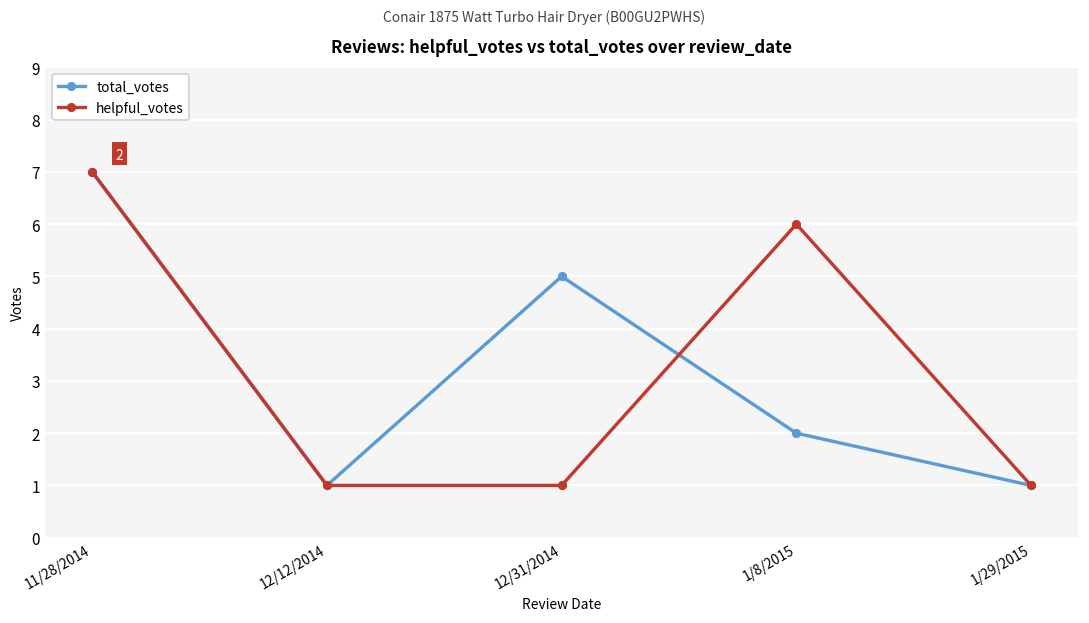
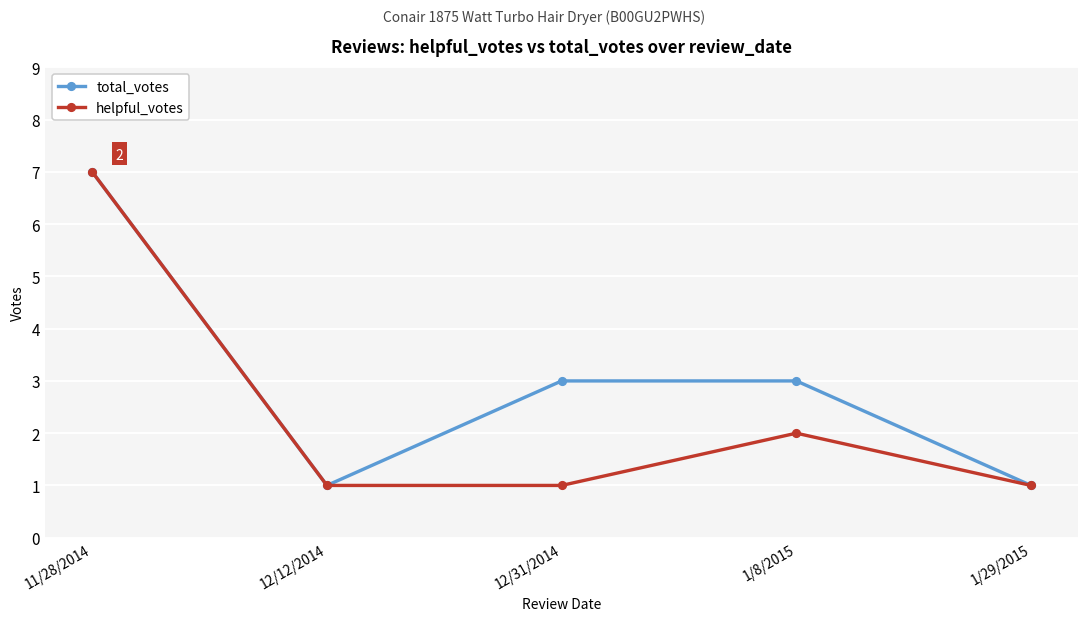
total_votes, 12/31/2014: 5 -> 3
total_votes, 1/8/2015: 2 -> 3
helpful_votes, 1/8/2015: 6 -> 2
